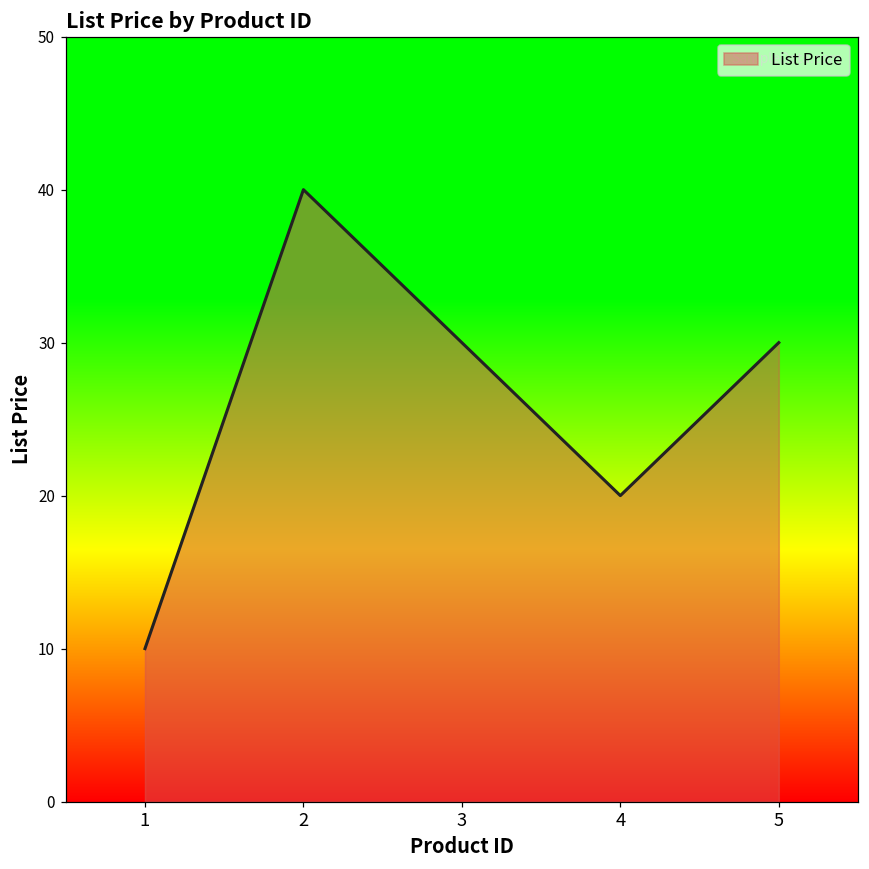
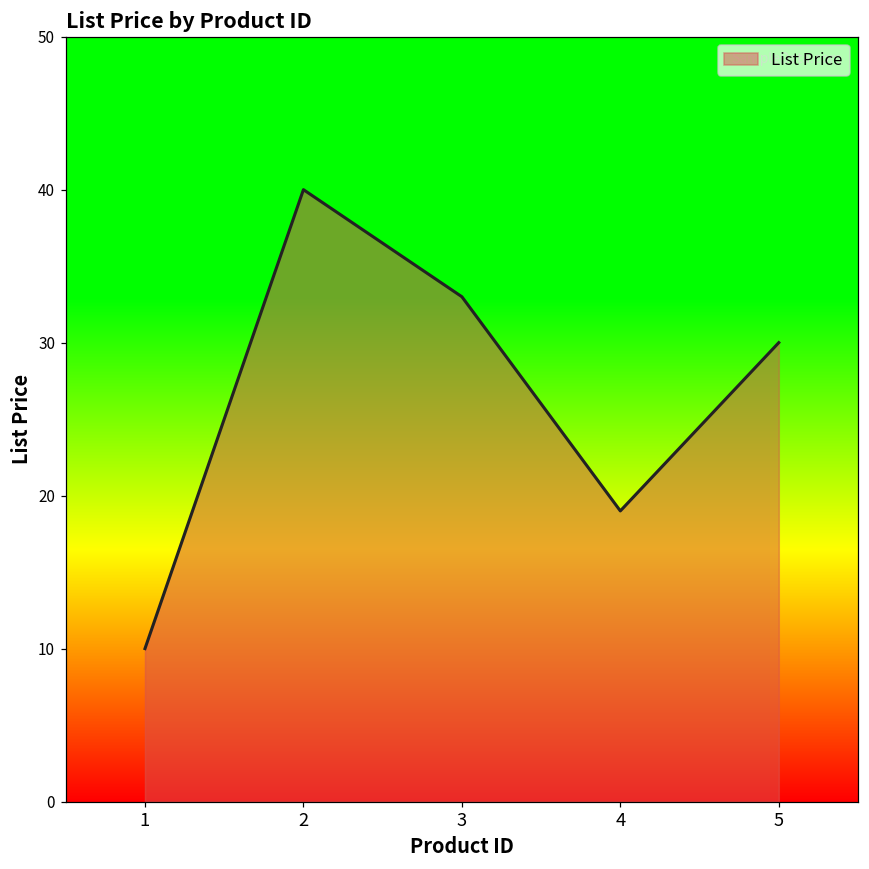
3: 30 -> 33
4: 20 -> 19
